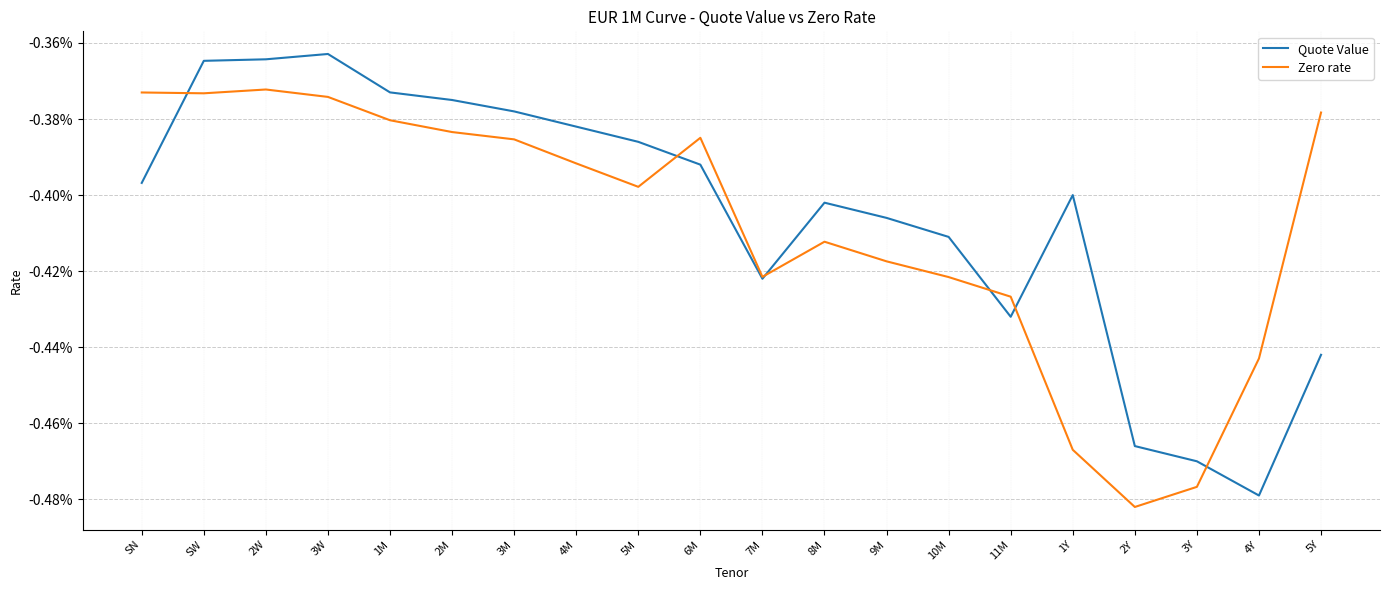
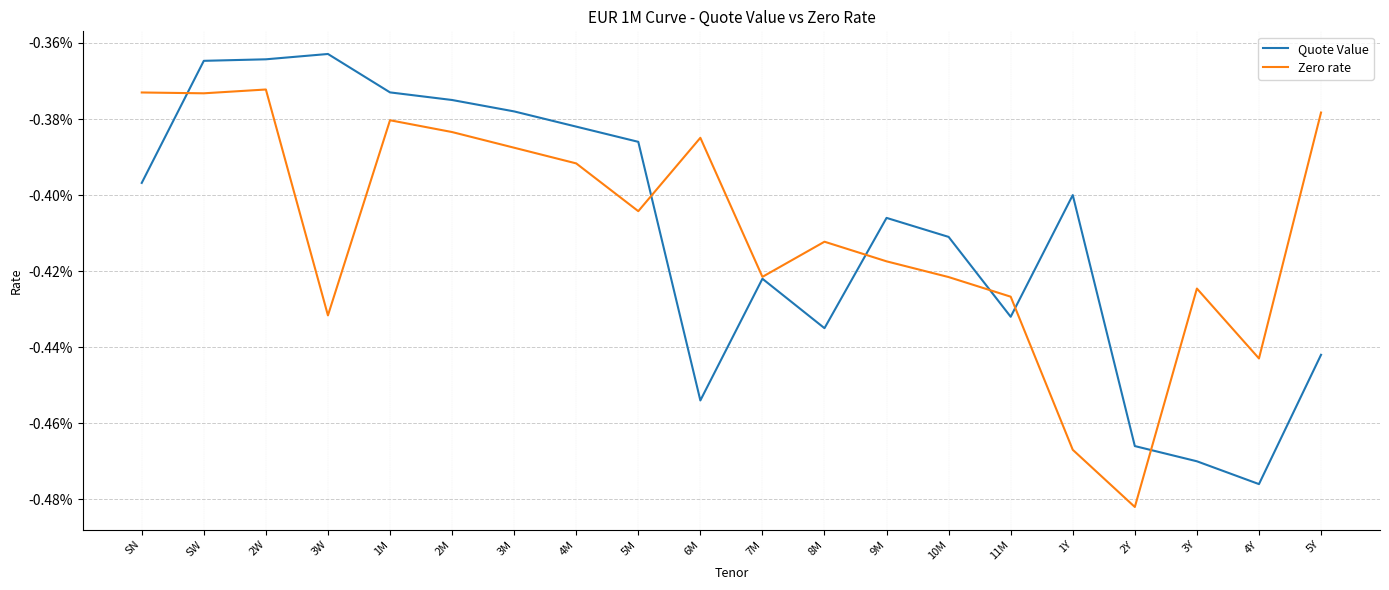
Zero rate, 3W: -0.374% -> -0.432%
Zero rate, 3M: -0.385% -> -0.388%
Zero rate, 5M: -0.398% -> -0.404%
Quote Value, 6M: -0.392% -> -0.454%
Quote Value, 8M: -0.402% -> -0.435%
Zero rate, 3Y: -0.477% -> -0.425%
Quote Value, 4Y: -0.479% -> -0.476%
